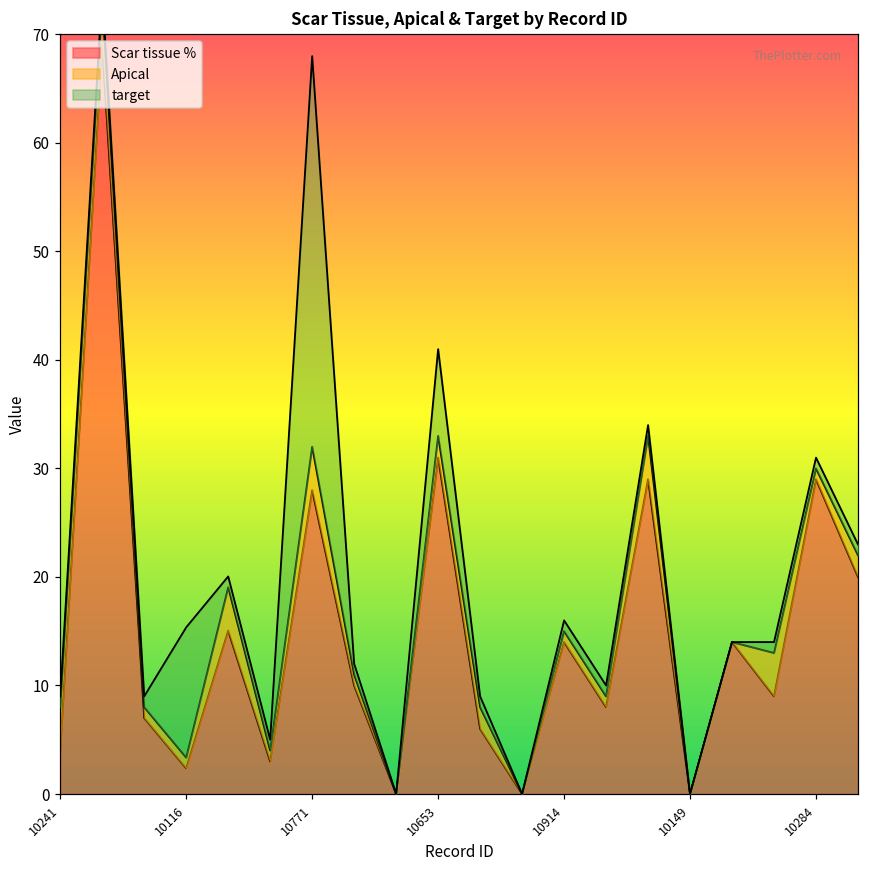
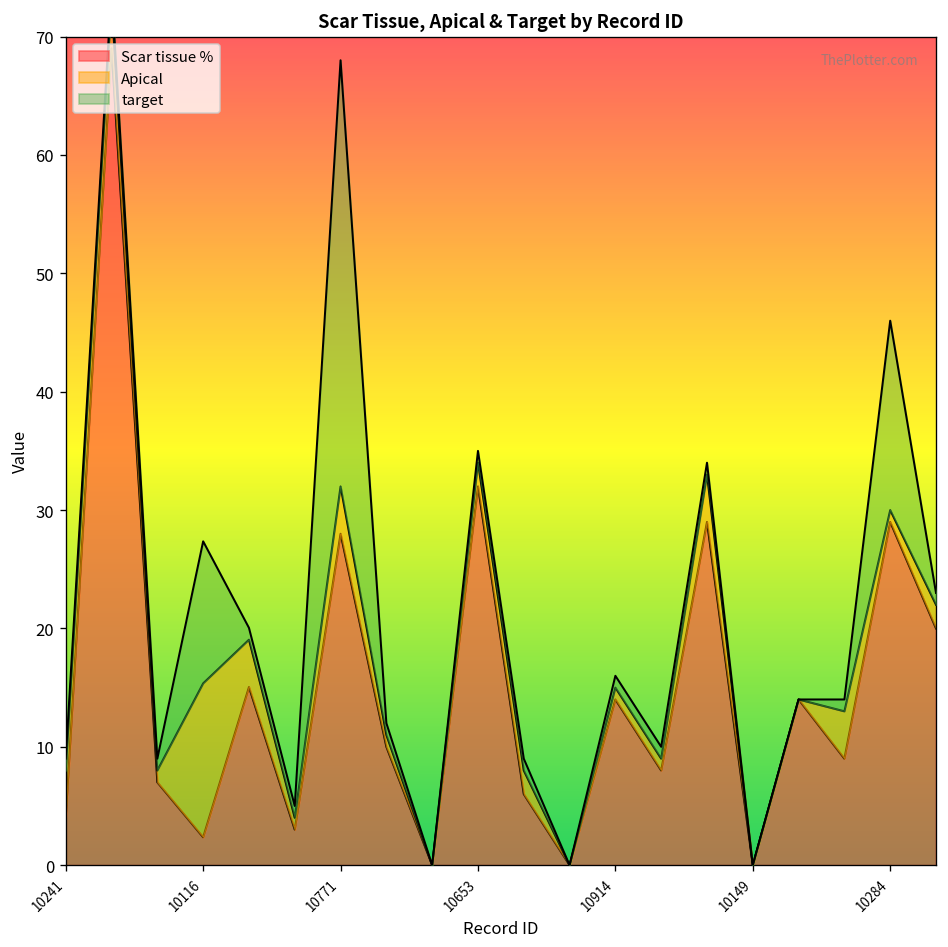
Apical, 10116: 1 -> 13
Scar tissue %, 10653: 31 -> 32
target, 10653: 8 -> 1
target, 10284: 1 -> 16
